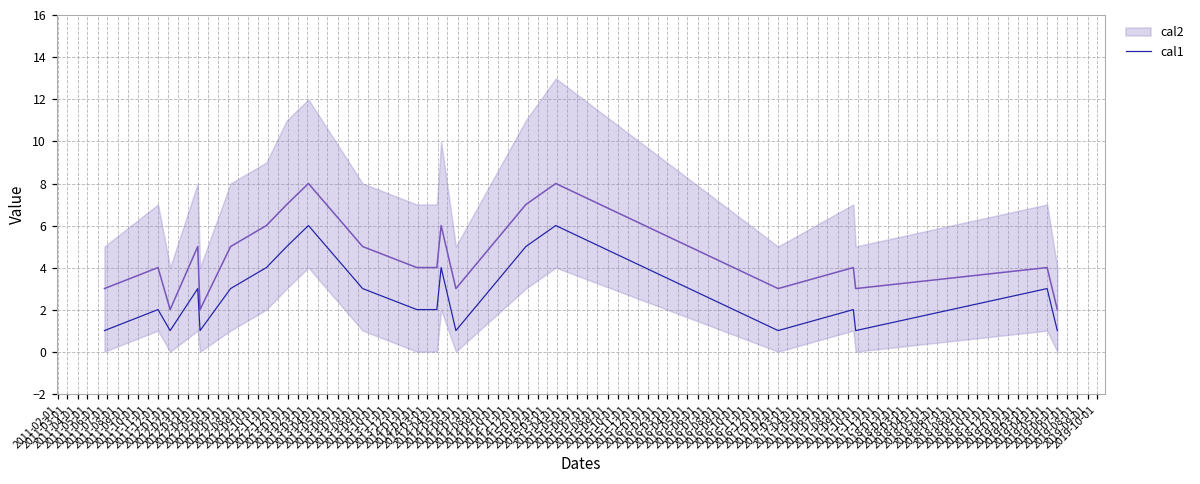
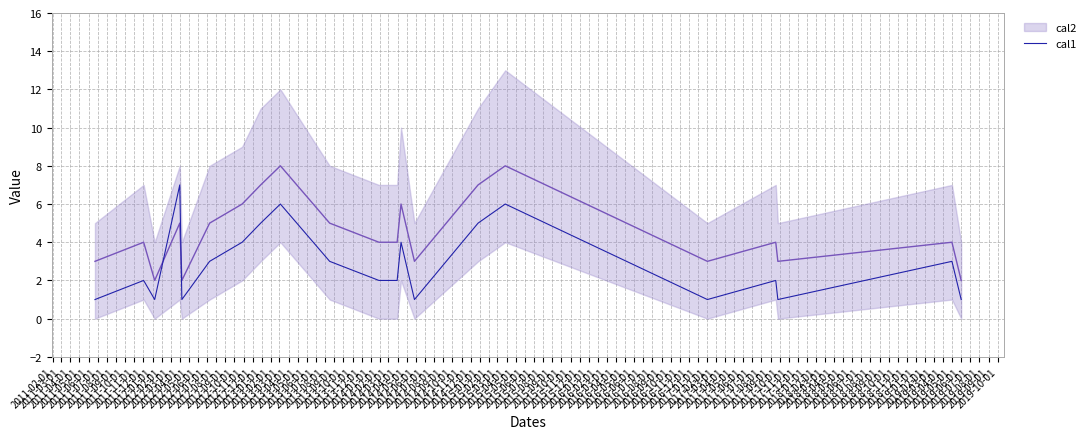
cal1, 2012-04-01: 3 -> 7
